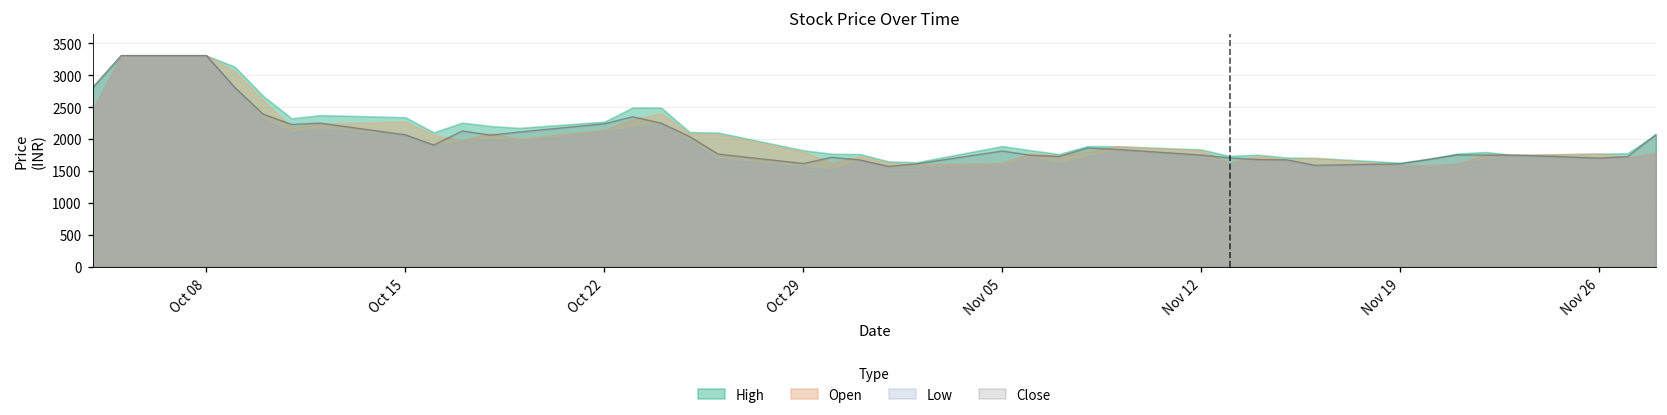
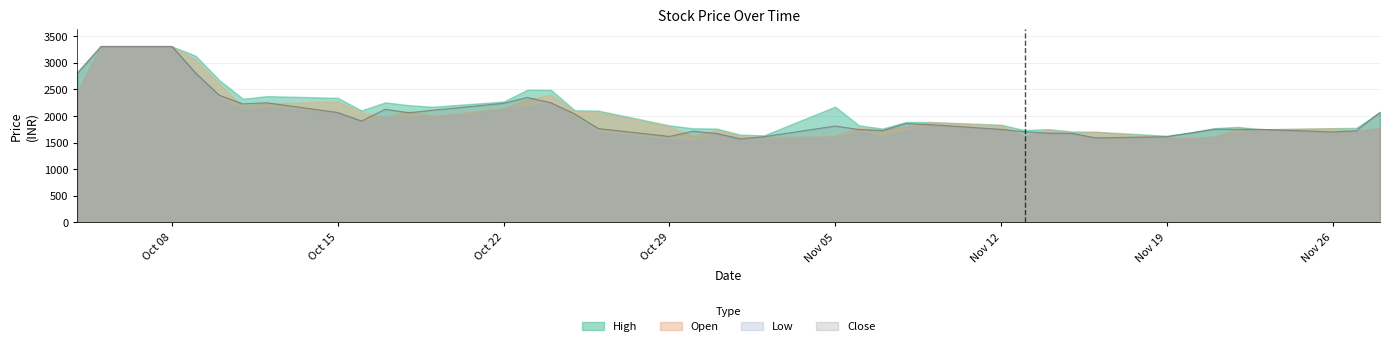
High, Nov 05: 1900 -> 2200
